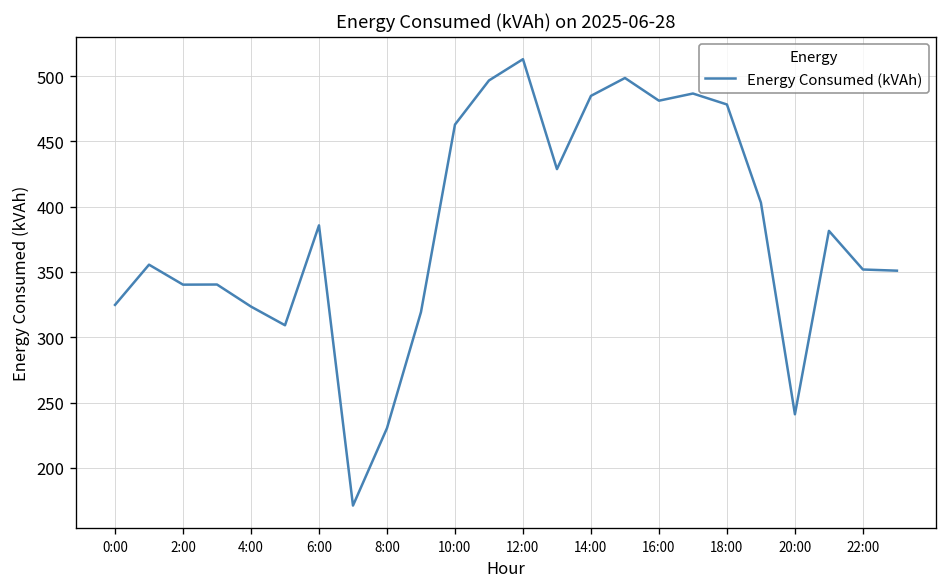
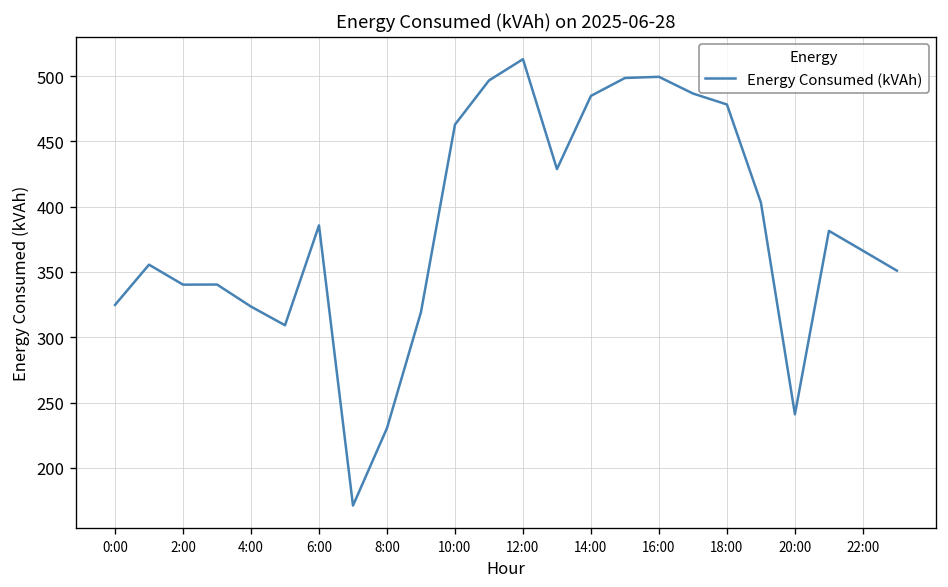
16:00: 481 -> 500
22:00: 352 -> 366
